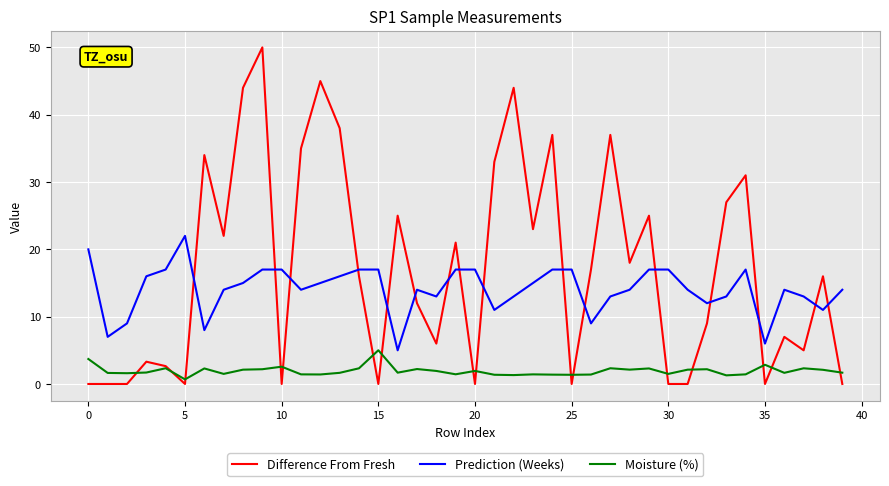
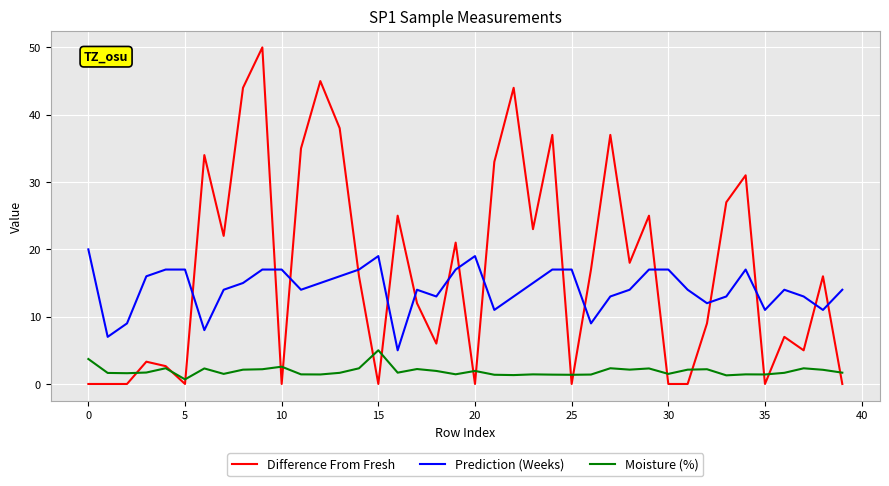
Prediction (Weeks), 5: 22 -> 17
Prediction (Weeks), 15: 17 -> 19
Prediction (Weeks), 20: 17 -> 19
Prediction (Weeks), 35: 6 -> 11
Moisture (%), 35: 3 -> 1
